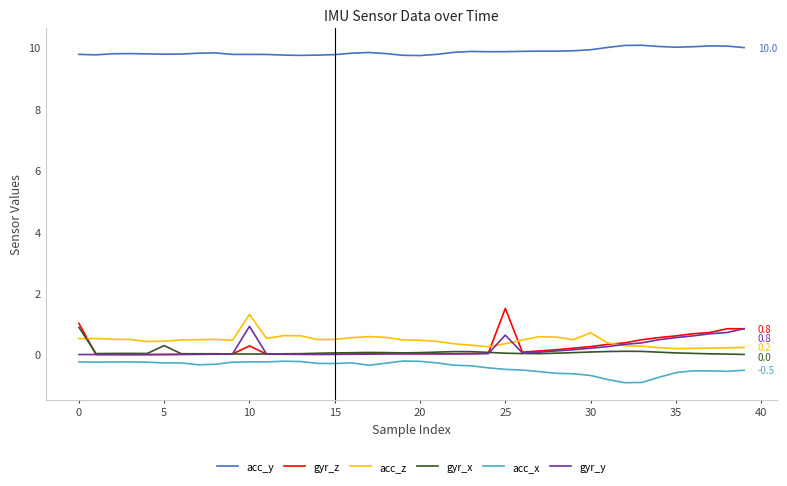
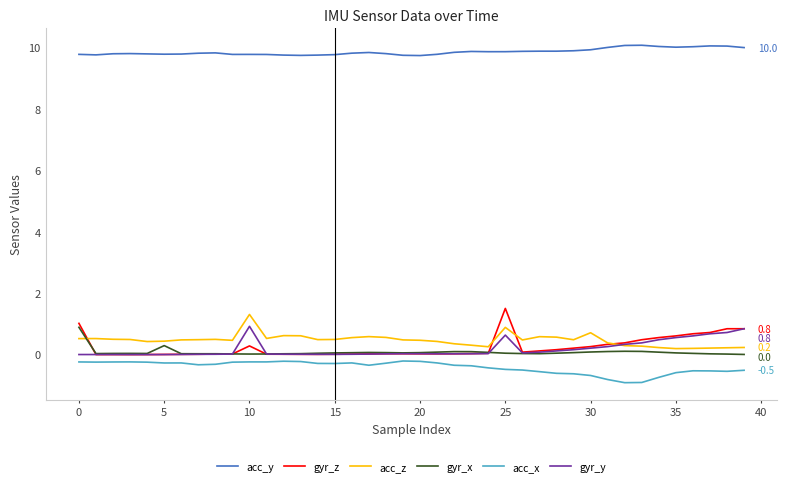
acc_z, 25: 0.4 -> 0.9
